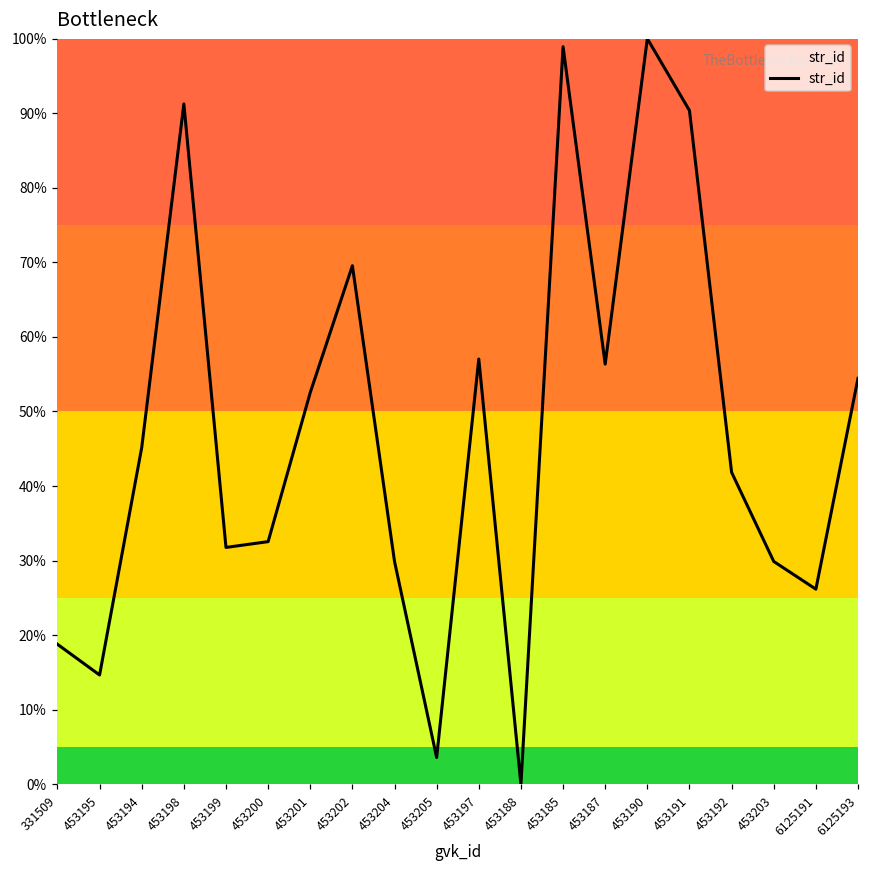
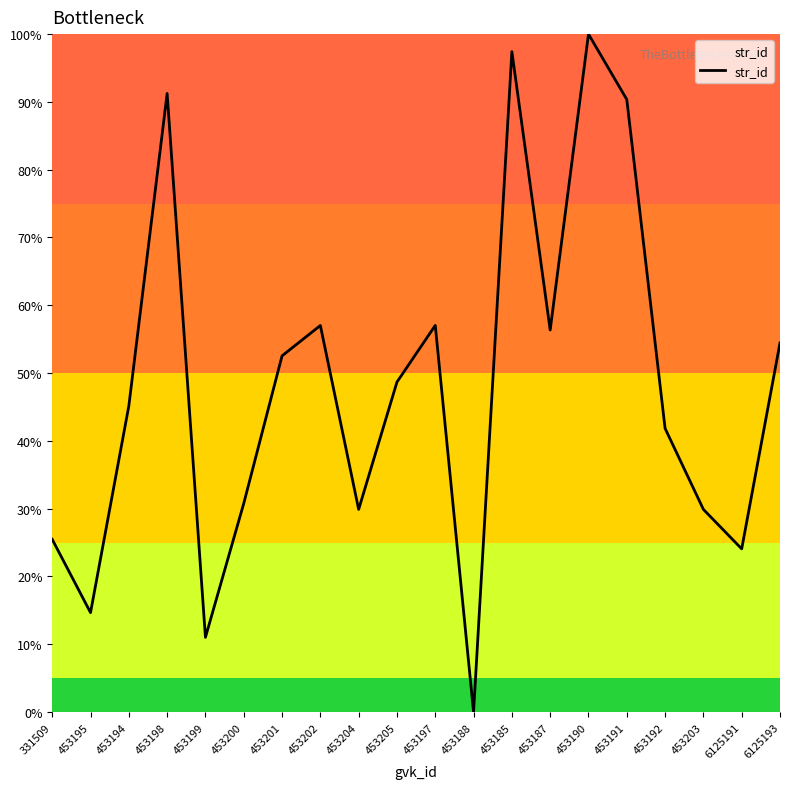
331509: 19% -> 25%
453199: 32% -> 11%
453200: 33% -> 31%
453202: 70% -> 57%
453205: 4% -> 49%
453185: 99% -> 97%
6125191: 26% -> 24%
